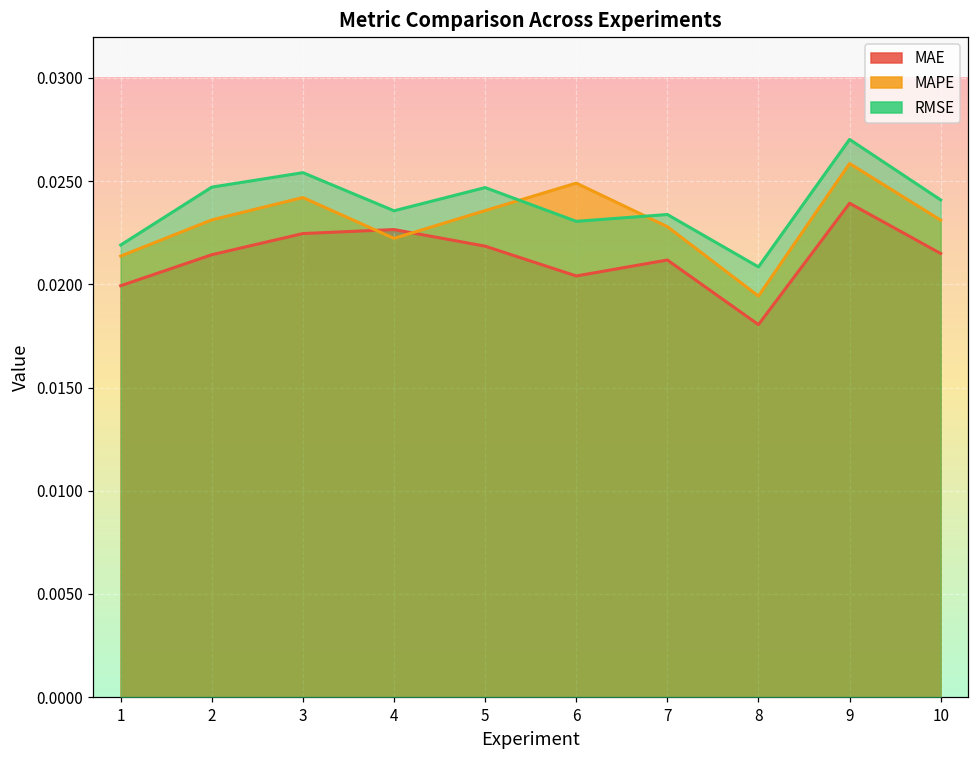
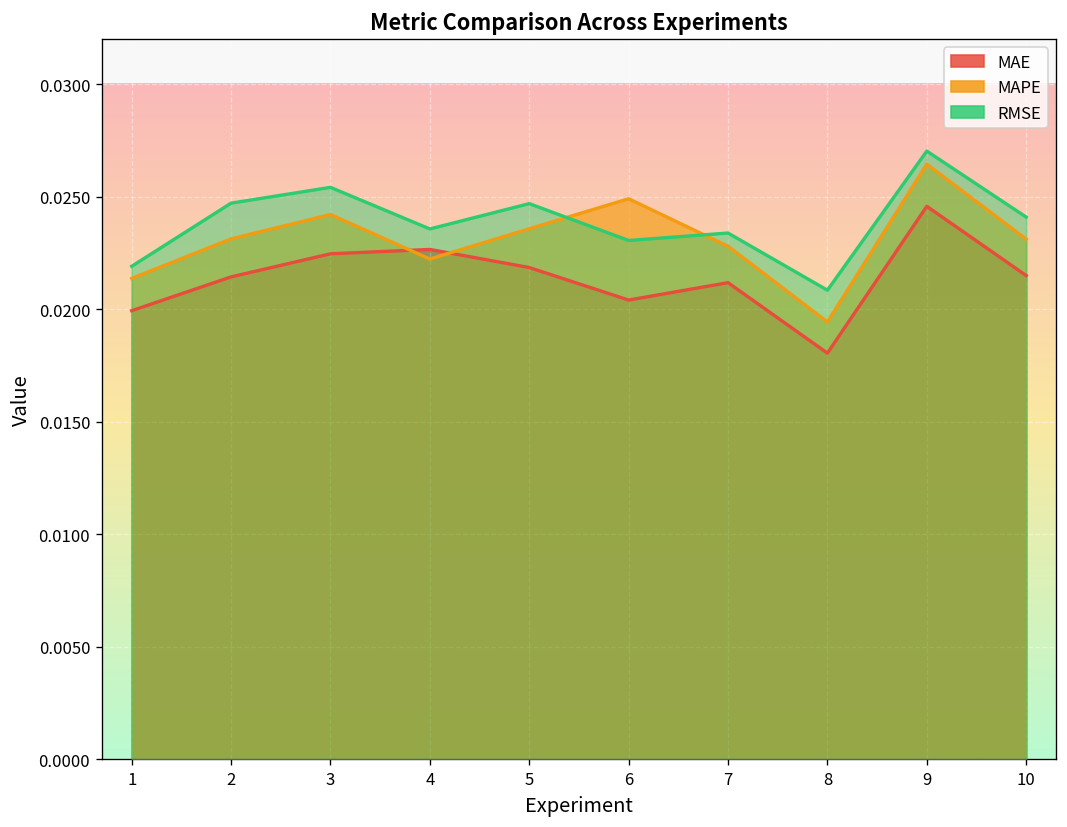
MAE, 9: 0.0239 -> 0.0246
MAPE, 9: 0.0259 -> 0.0264
